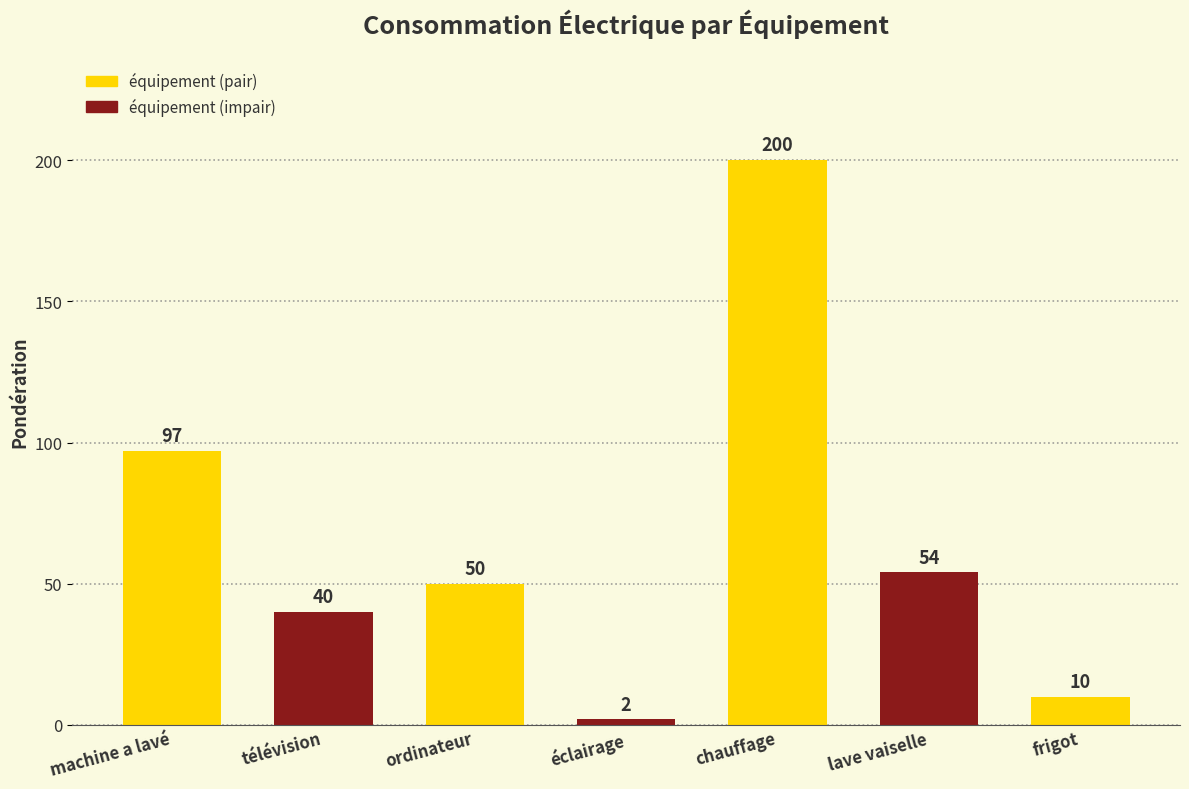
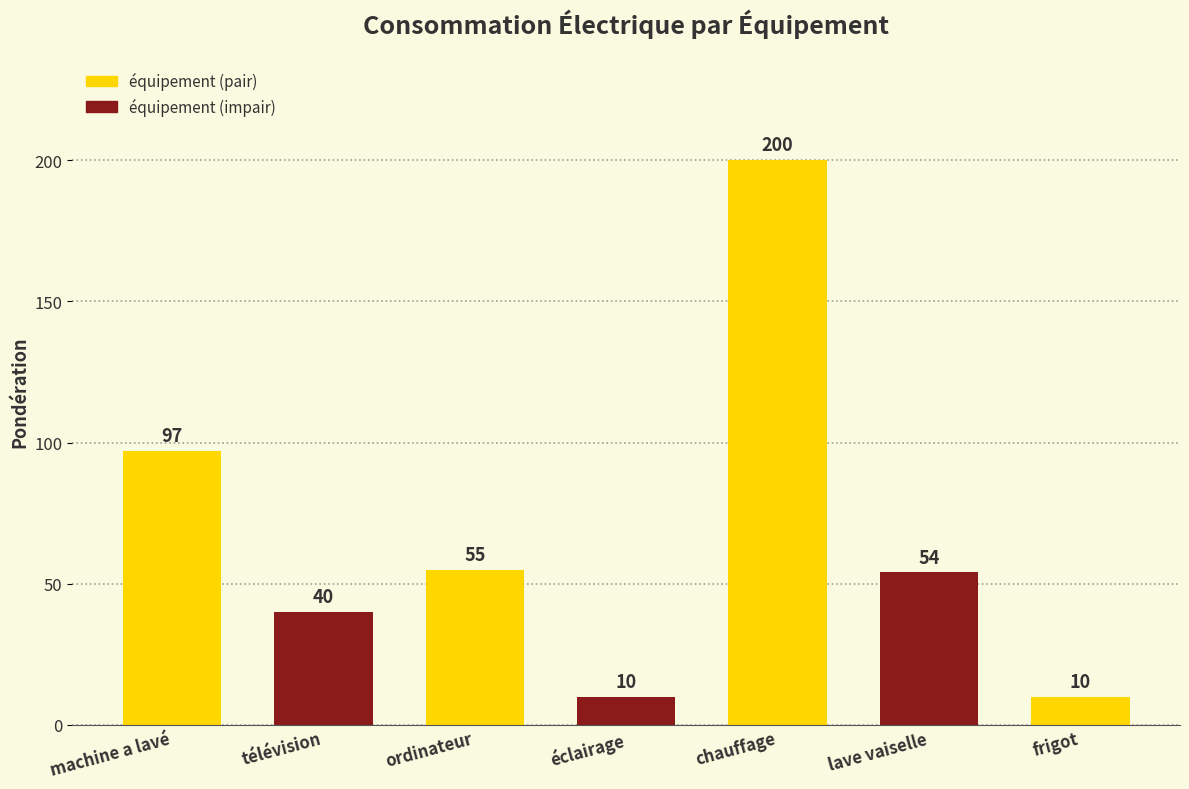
ordinateur: 50 -> 55
éclairage: 2 -> 10
